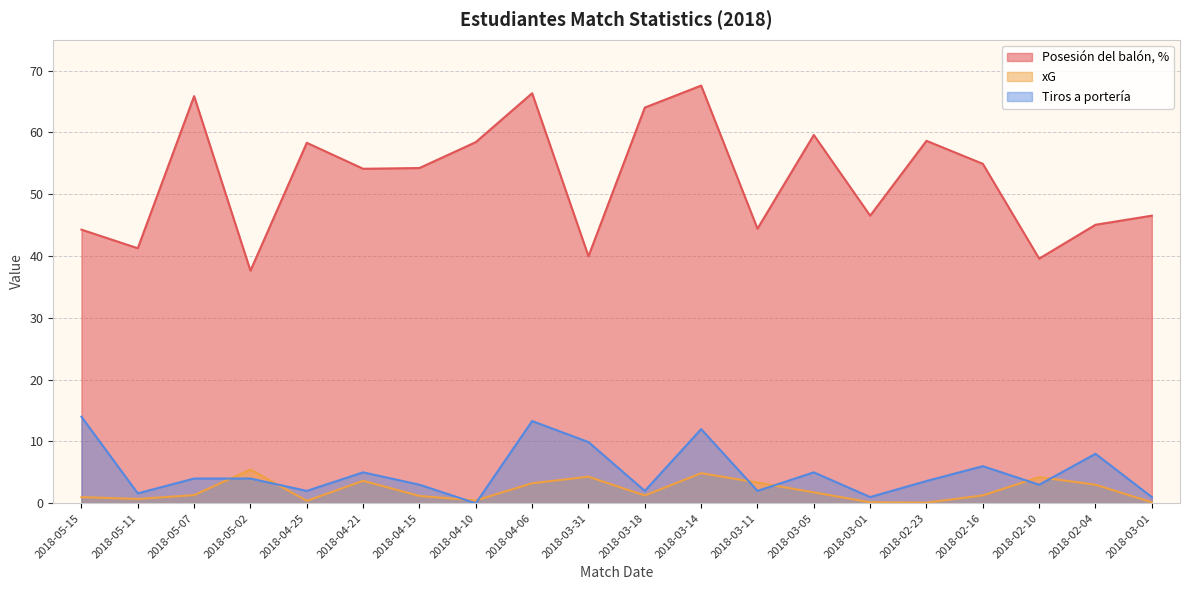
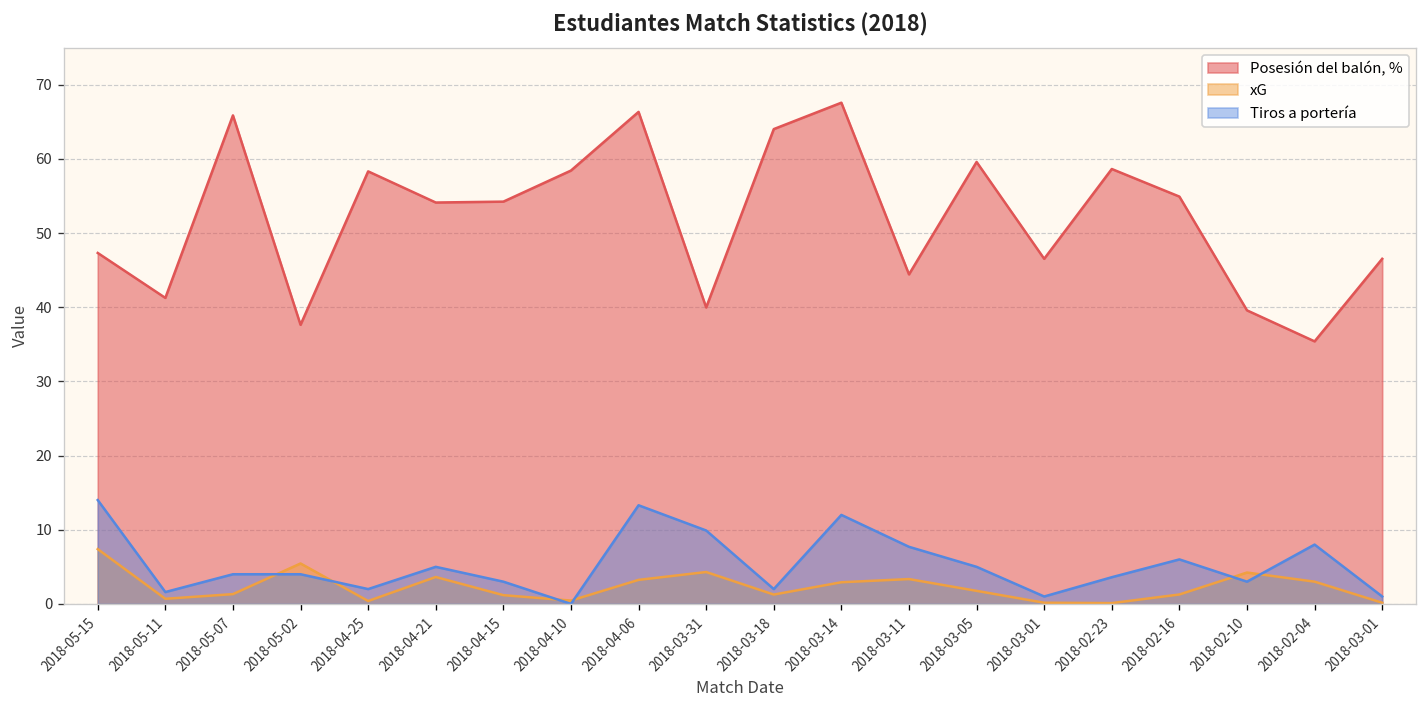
Posesión del balón, %, 2018-05-15: 44 -> 47
xG, 2018-05-15: 1 -> 7
xG, 2018-03-14: 5 -> 3
Tiros a portería, 2018-03-11: 2 -> 8
Posesión del balón, %, 2018-02-04: 45 -> 35
